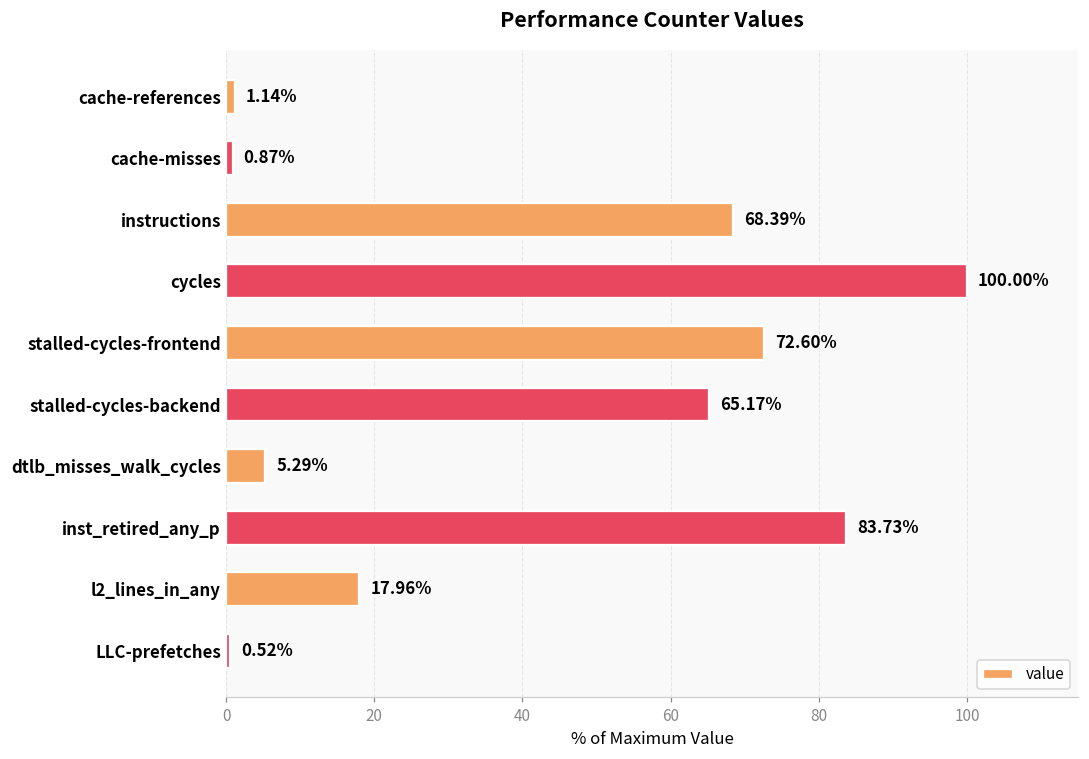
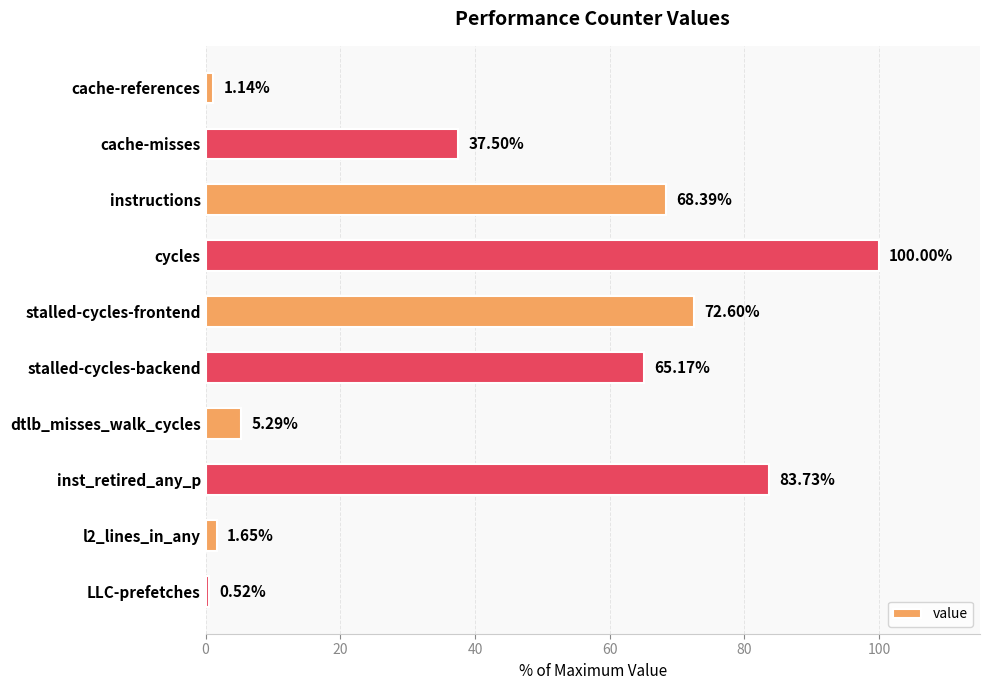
cache-misses: 0.87% -> 37.50%
l2_lines_in_any: 17.96% -> 1.65%
